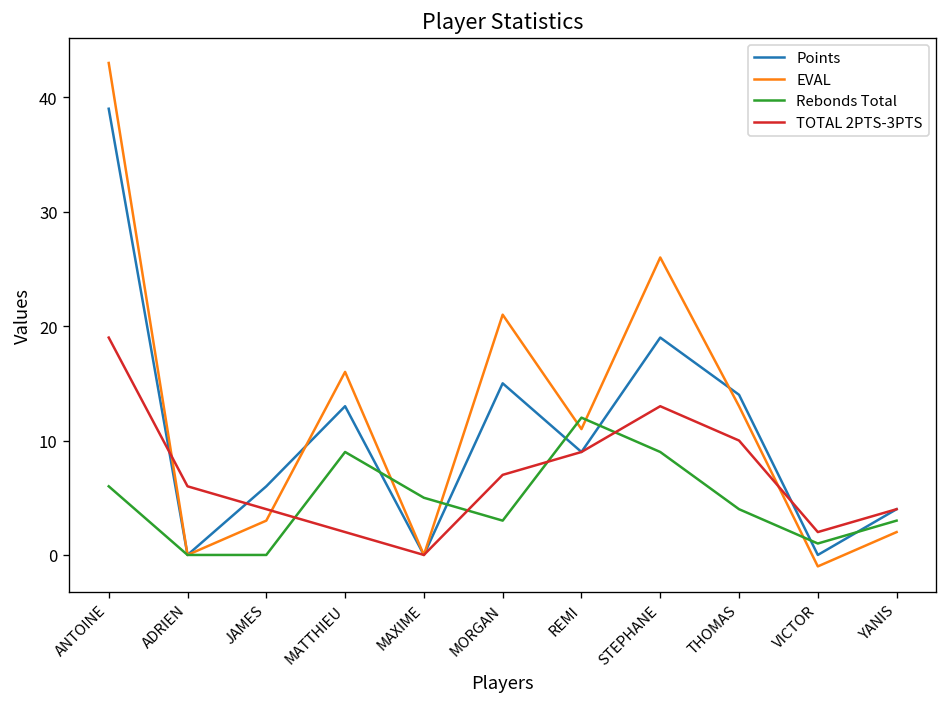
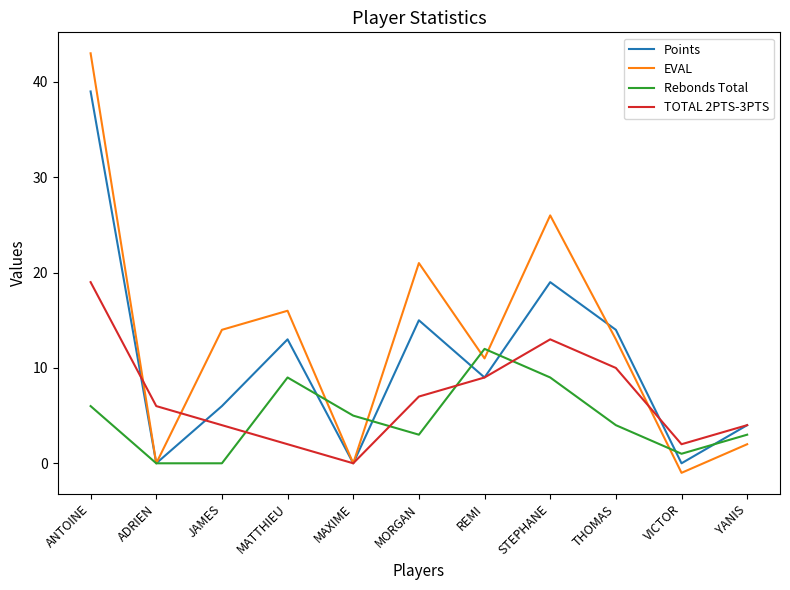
EVAL, JAMES: 3 -> 14
